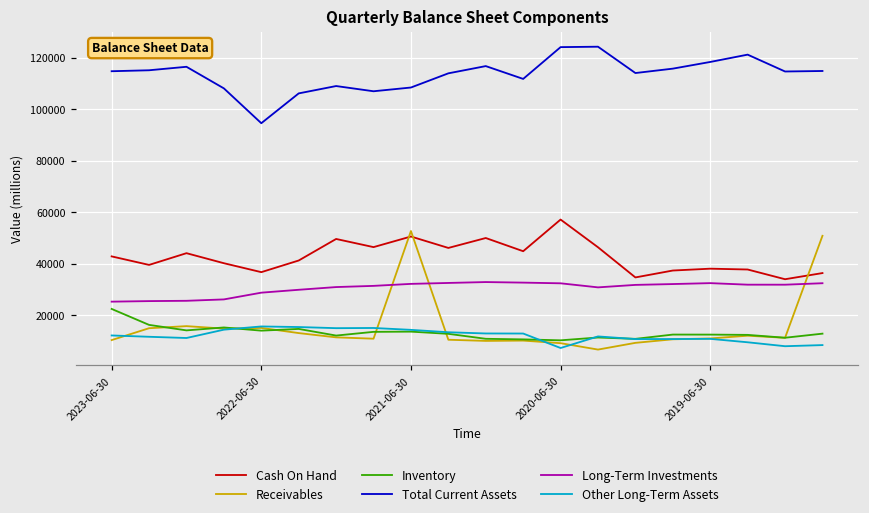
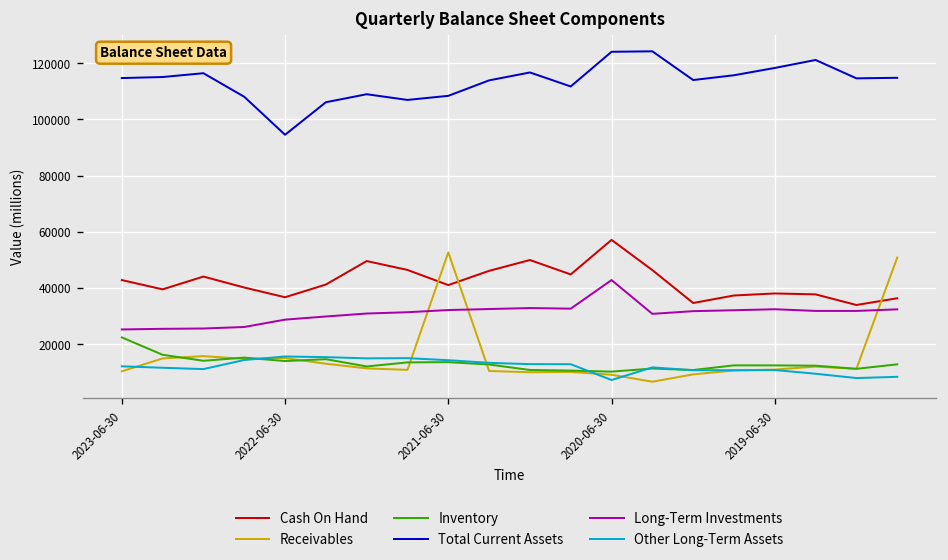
Cash On Hand, 2021-06-30: 51000 -> 41000
Long-Term Investments, 2020-06-30: 32000 -> 43000
